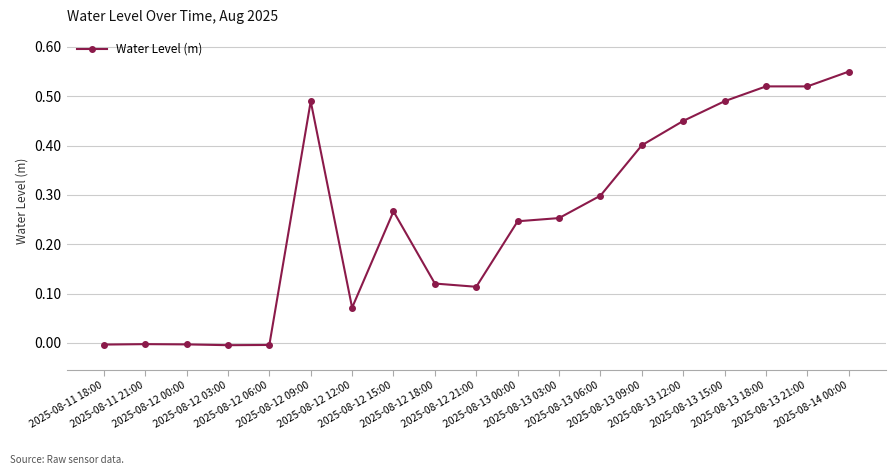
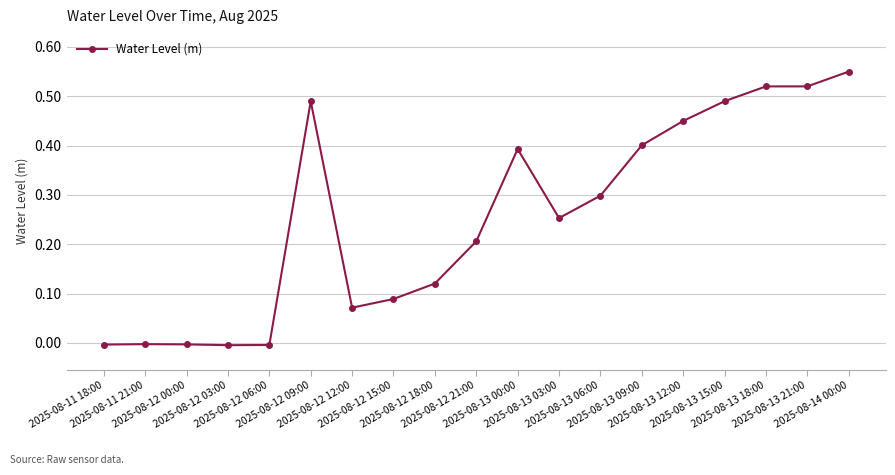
2025-08-12 15:00: 0.27 -> 0.09
2025-08-12 21:00: 0.11 -> 0.21
2025-08-13 00:00: 0.25 -> 0.39
